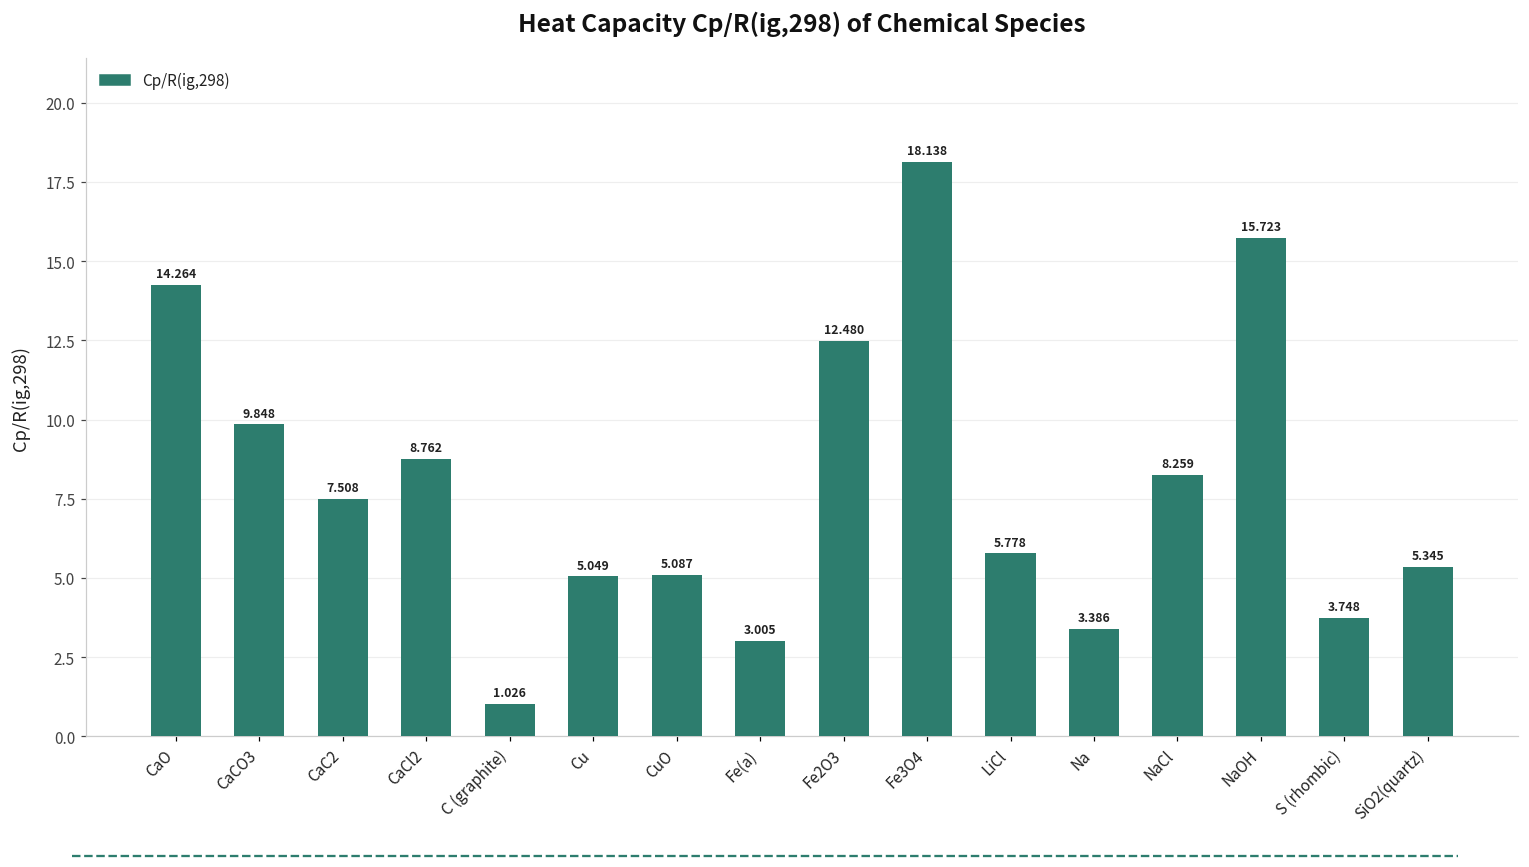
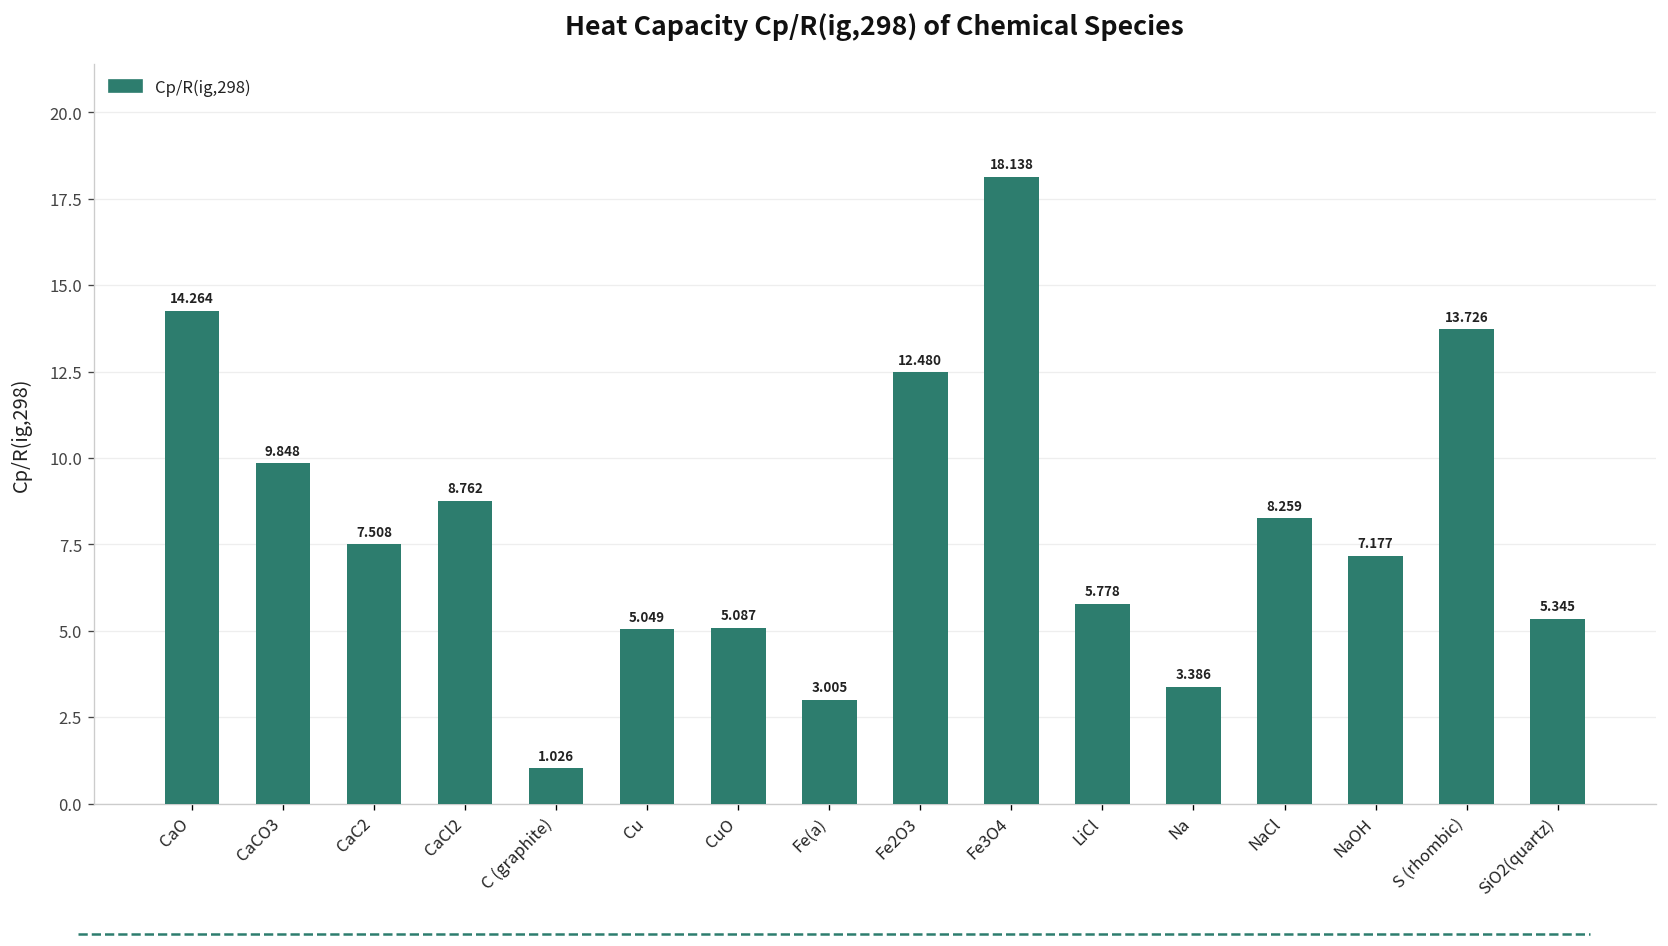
NaOH: 15.723 -> 7.177
S (rhombic): 3.748 -> 13.726
